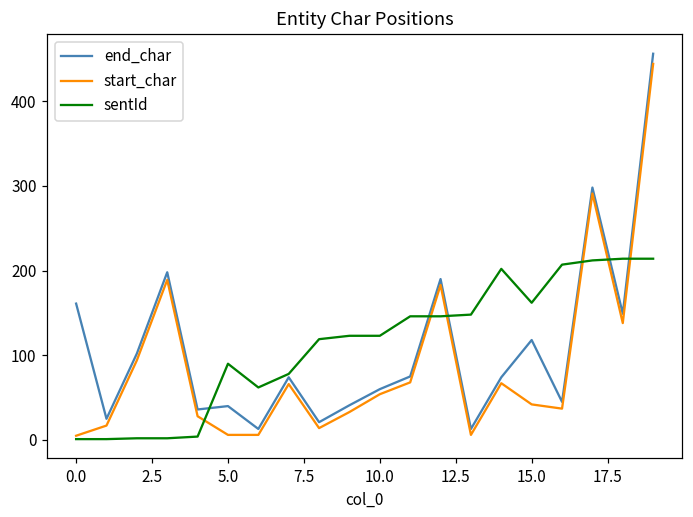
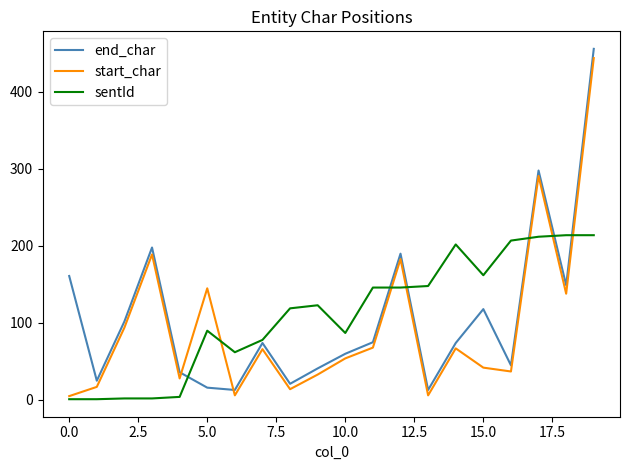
end_char, 5.0: 40 -> 20
start_char, 5.0: 10 -> 150
sentId, 10.0: 120 -> 90
